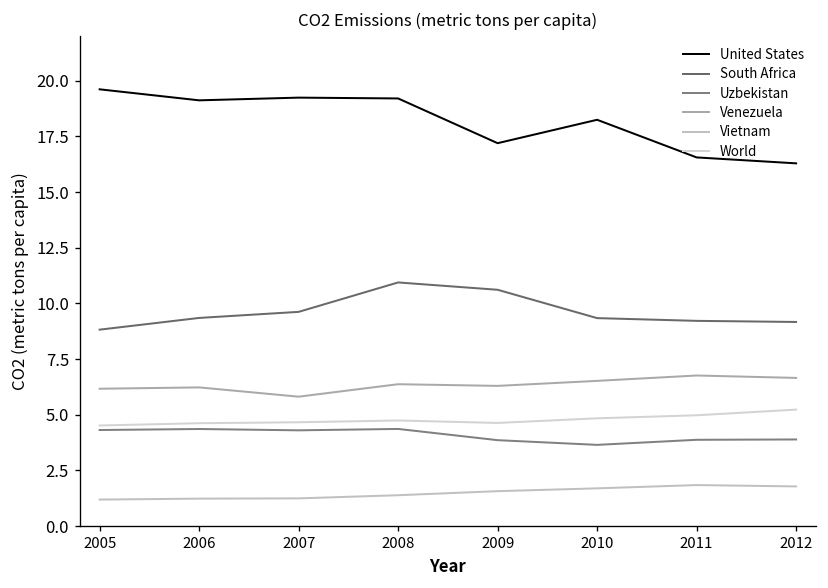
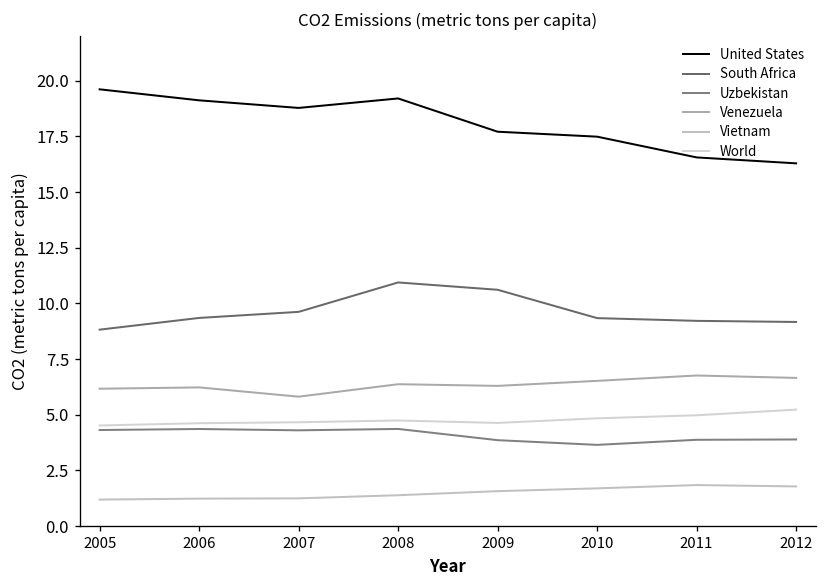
United States, 2007: 19.2 -> 18.8
United States, 2009: 17.2 -> 17.7
United States, 2010: 18.2 -> 17.5
